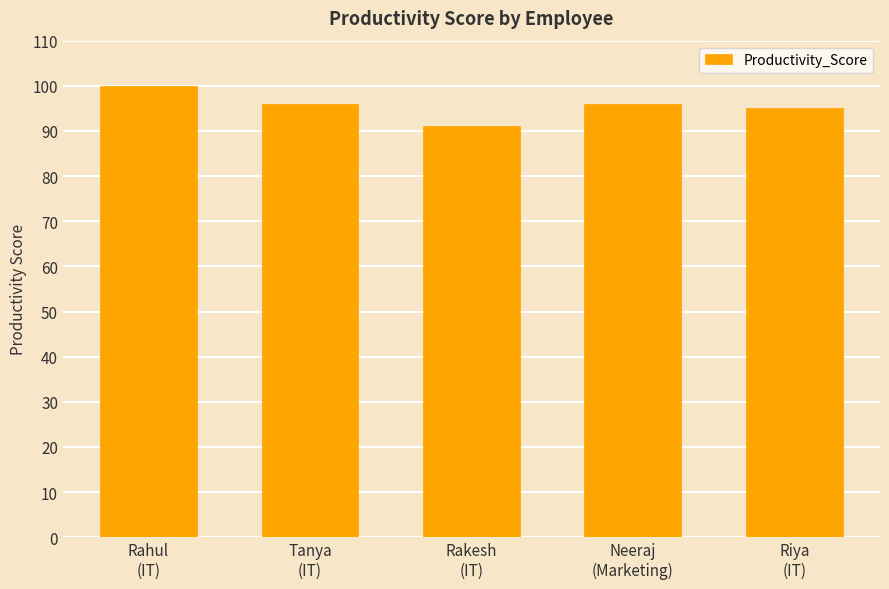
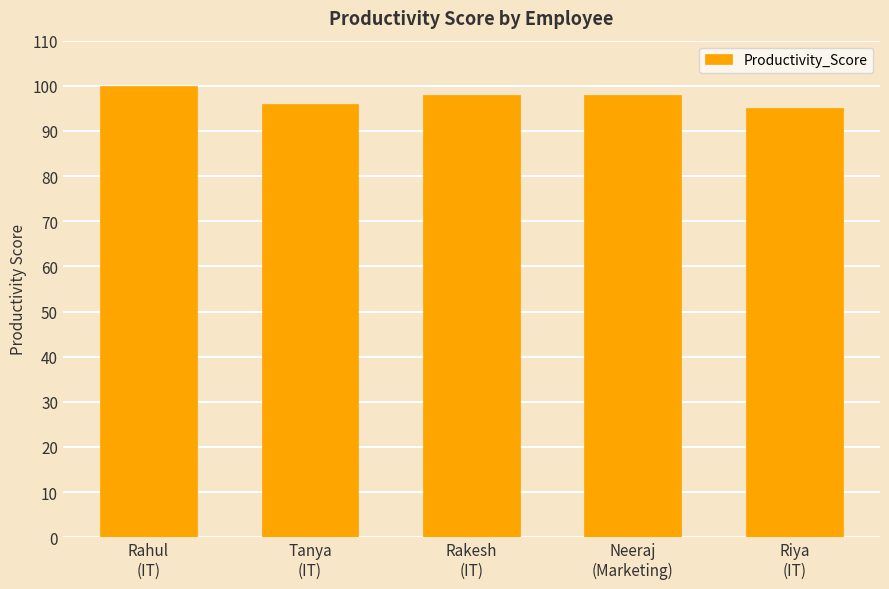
Rakesh (IT): 91 -> 98
Neeraj (Marketing): 96 -> 98
